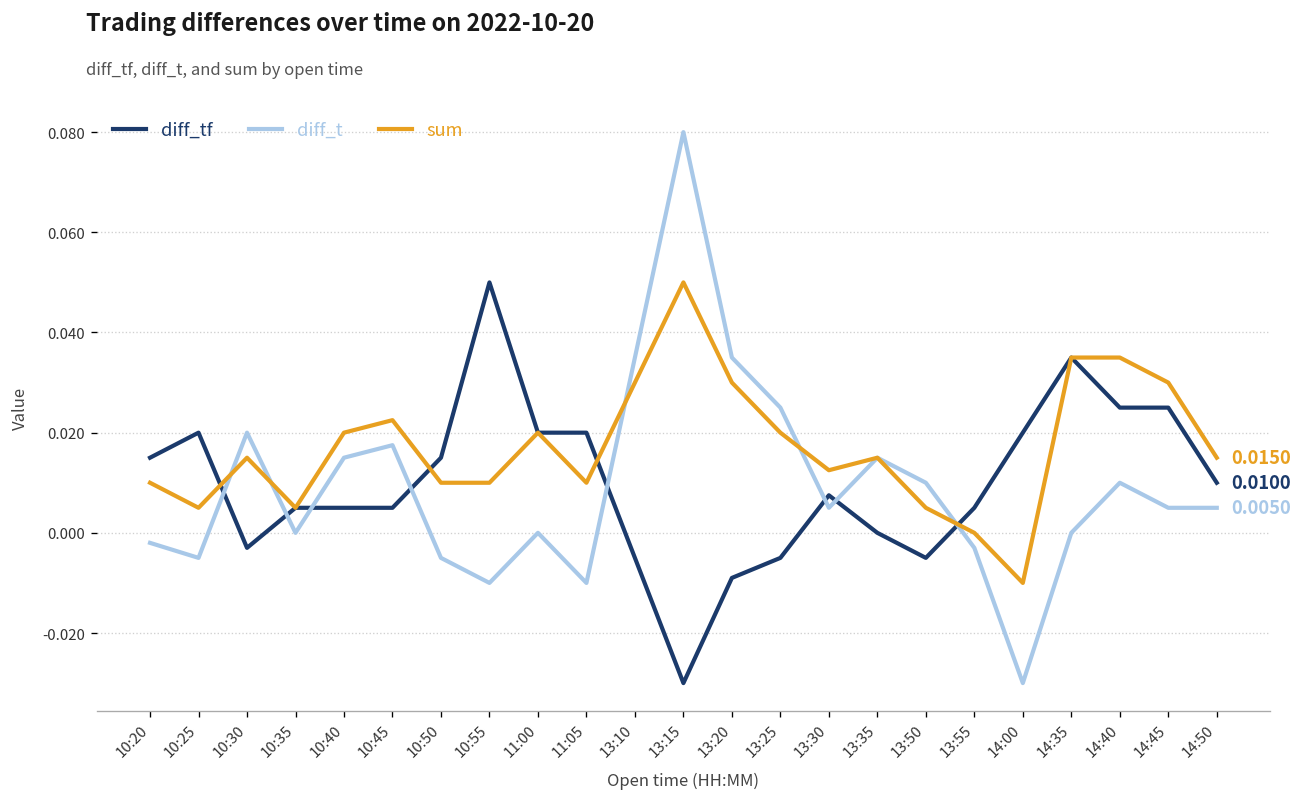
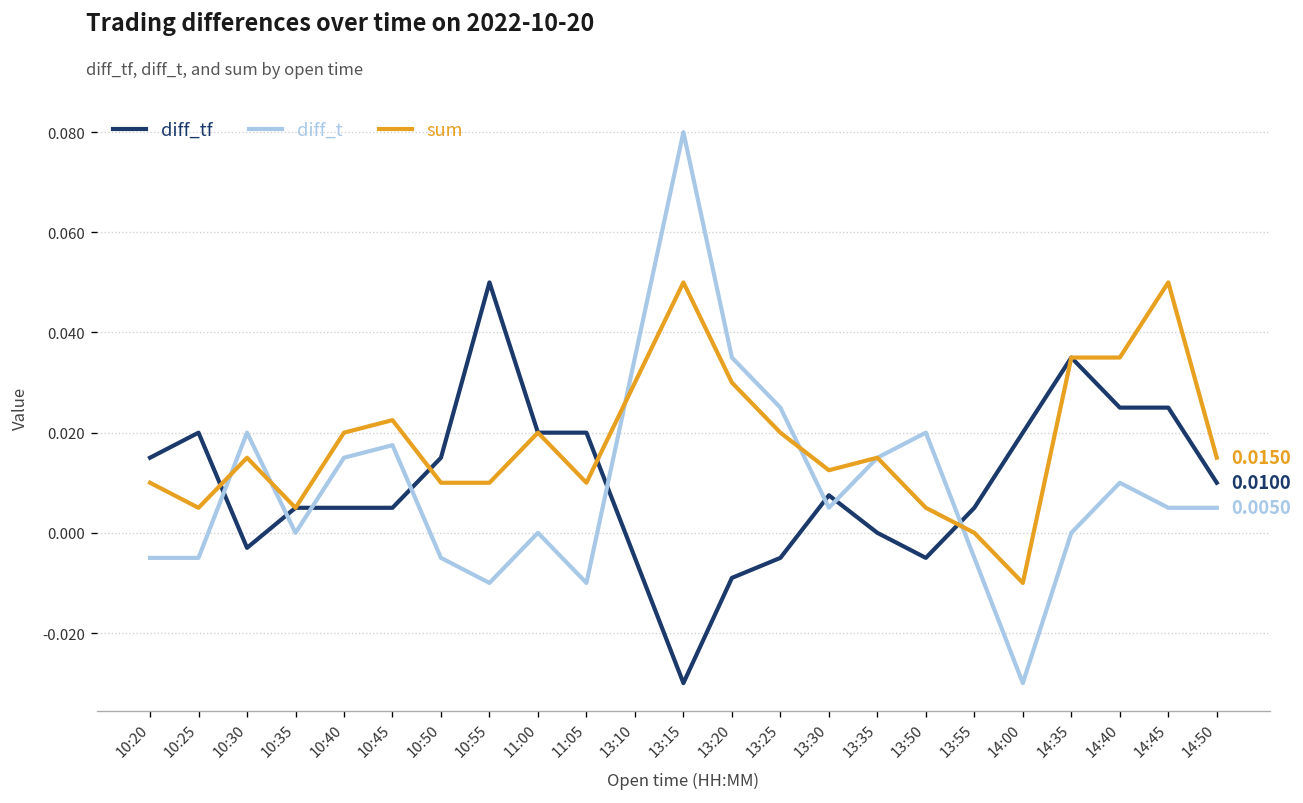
diff_t, 10:20: -0.002 -> -0.005
diff_t, 13:50: 0.01 -> 0.02
diff_t, 13:55: -0.003 -> -0.005
sum, 14:45: 0.03 -> 0.05
